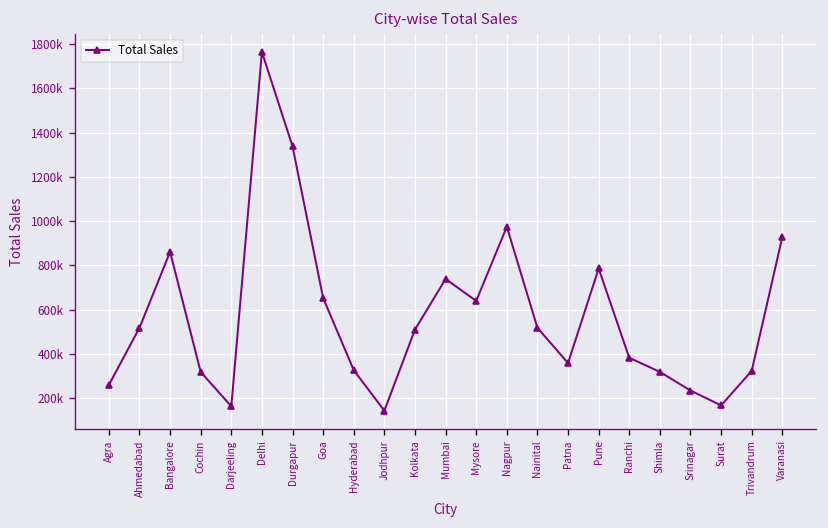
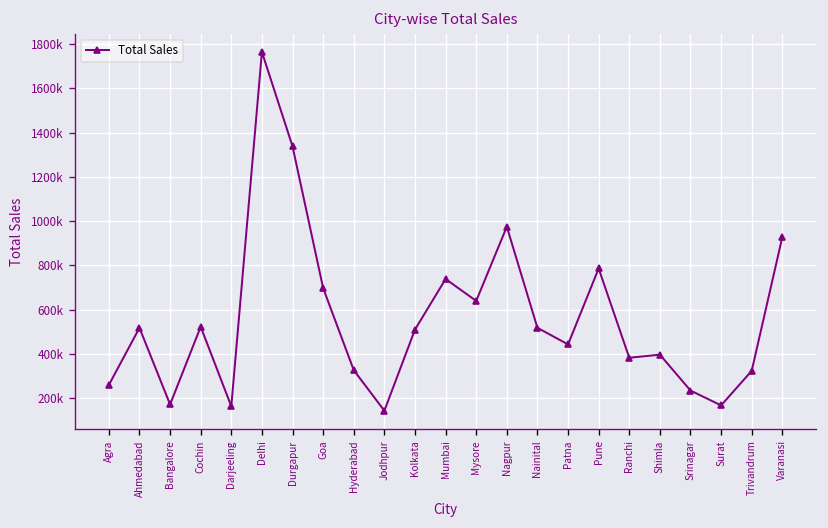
Bangalore: 860000 -> 170000
Cochin: 320000 -> 520000
Goa: 650000 -> 700000
Patna: 360000 -> 440000
Shimla: 320000 -> 400000
